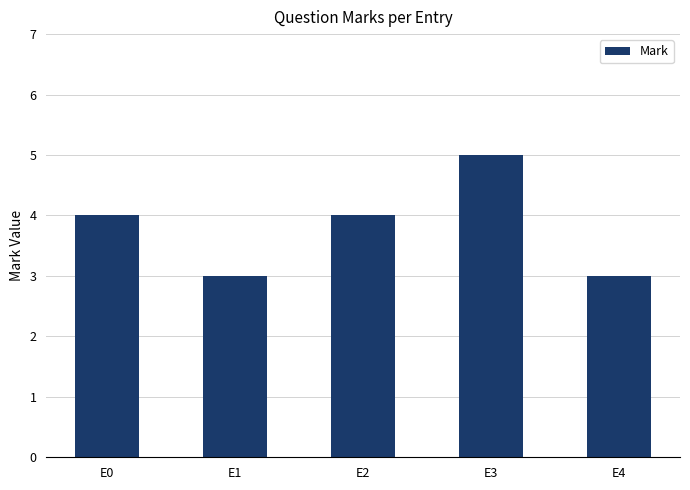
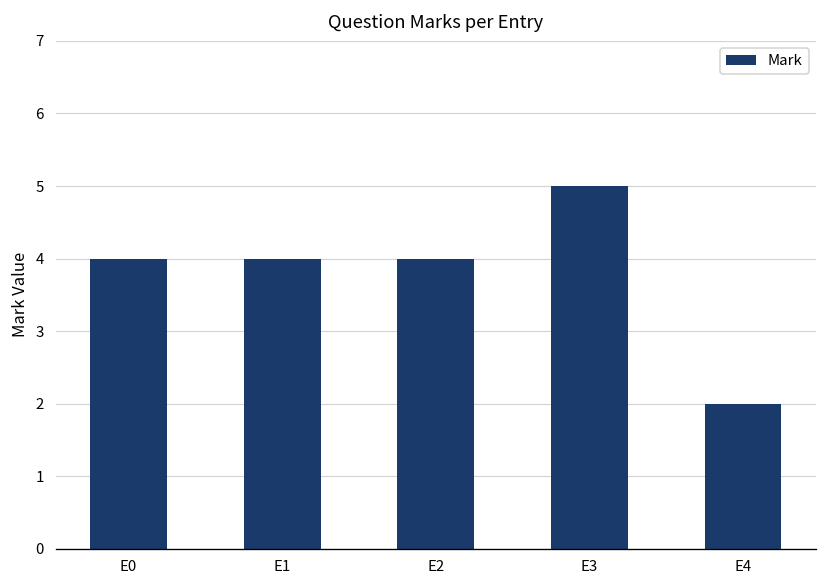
E1: 3 -> 4
E4: 3 -> 2
